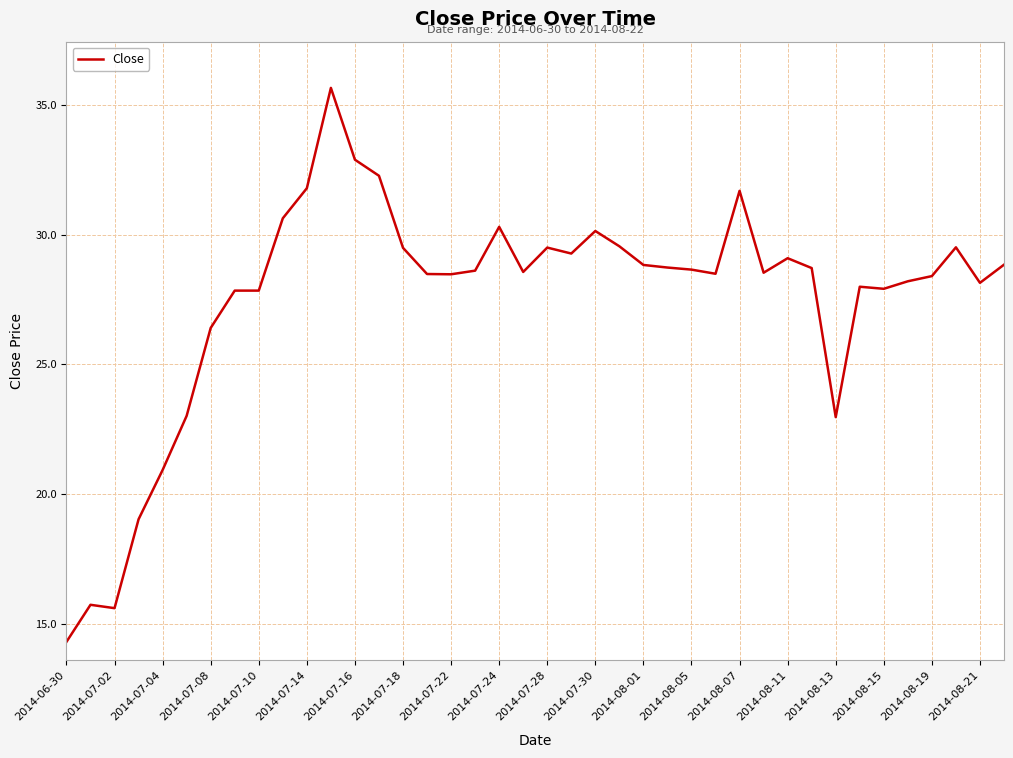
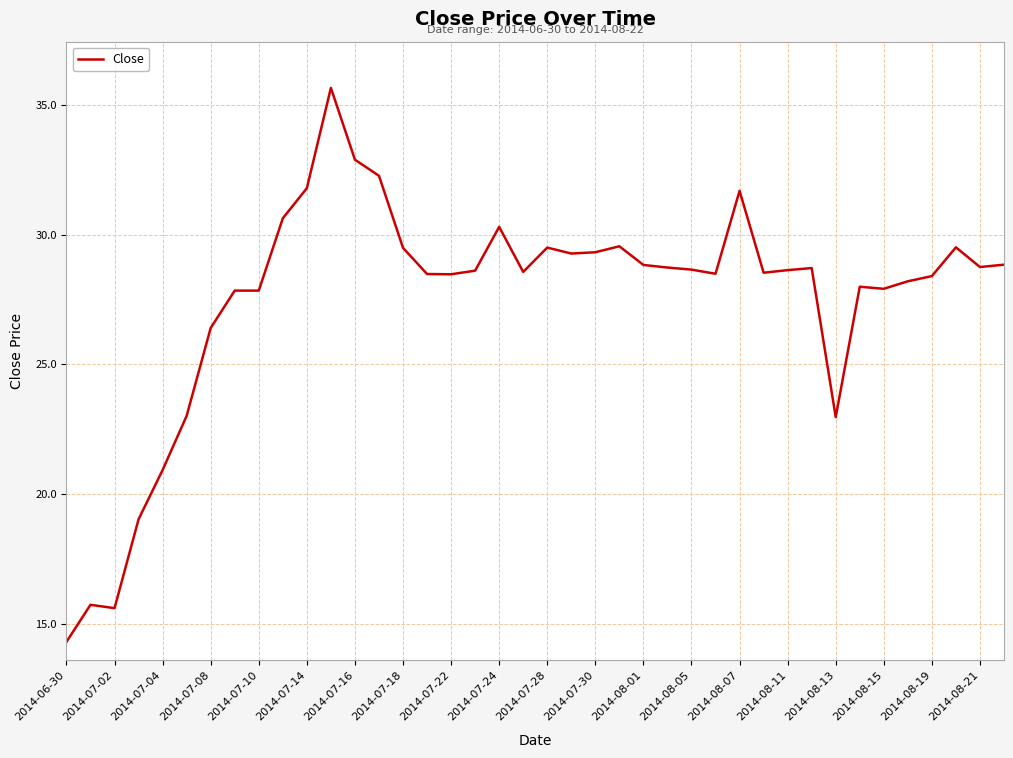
2014-07-30: 30.2 -> 29.3
2014-08-11: 29.1 -> 28.6
2014-08-21: 28.2 -> 28.8
